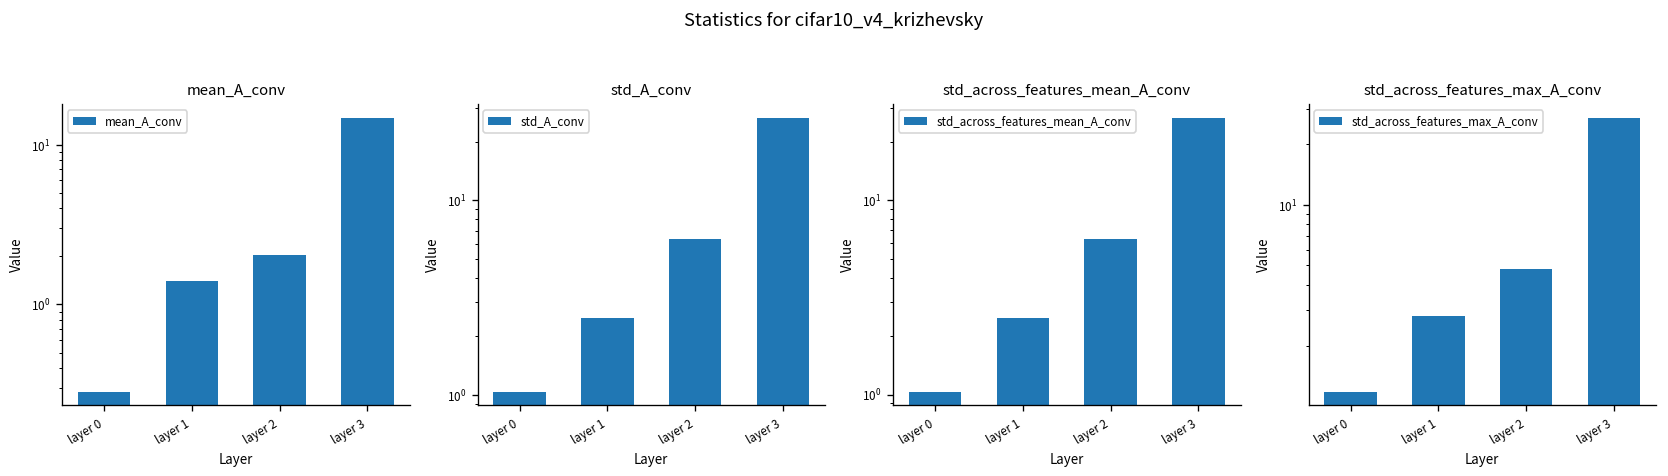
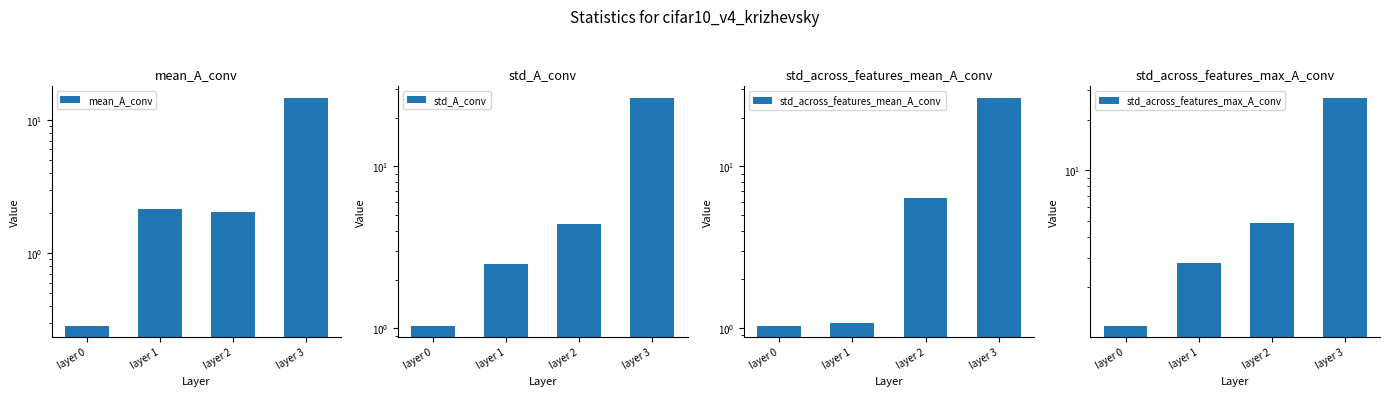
mean_A_conv, layer 1: 1.4 -> 2.2
std_A_conv, layer 2: 6.3 -> 4.4
std_across_features_mean_A_conv, layer 1: 2.5 -> 1.1
